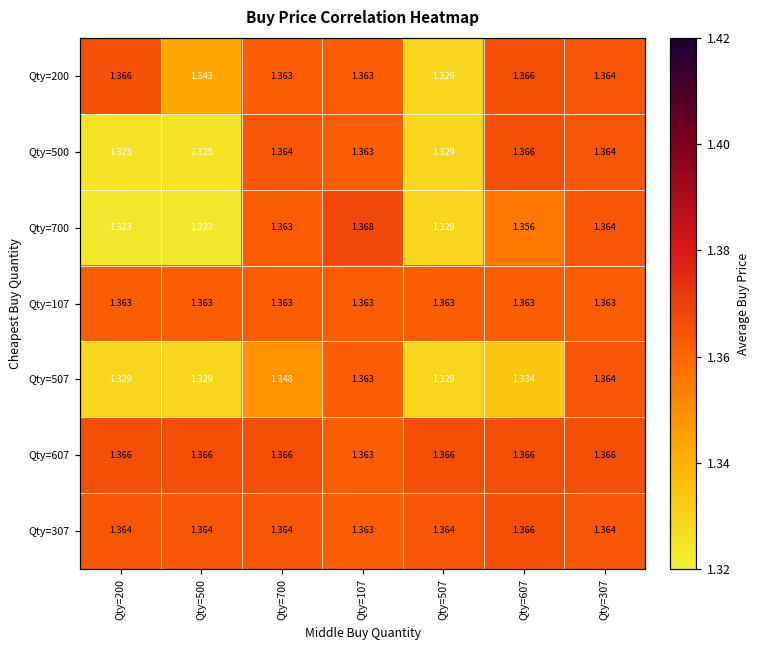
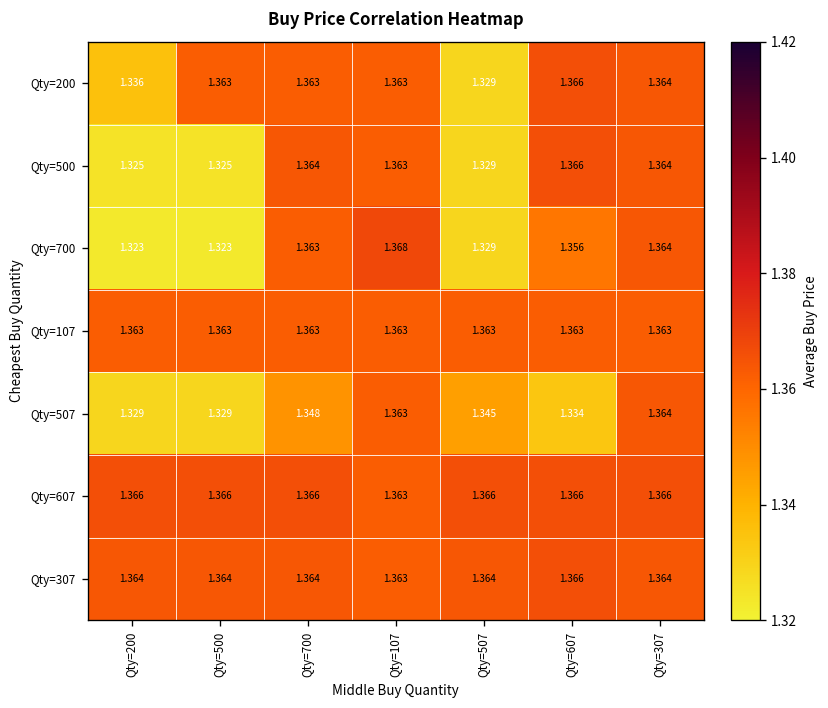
Qty=200, Qty=200: 1.366 -> 1.336
Qty=200, Qty=500: 1.343 -> 1.363
Qty=507, Qty=507: 1.329 -> 1.345
